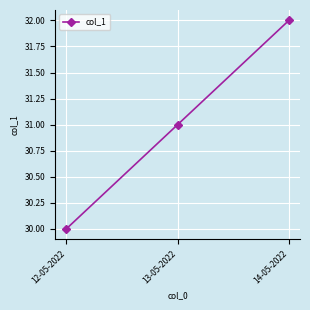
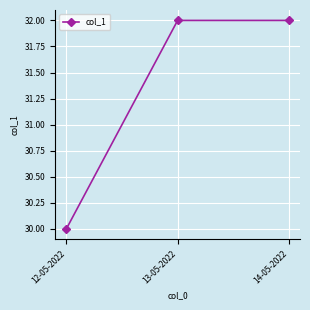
13-05-2022: 31 -> 32
